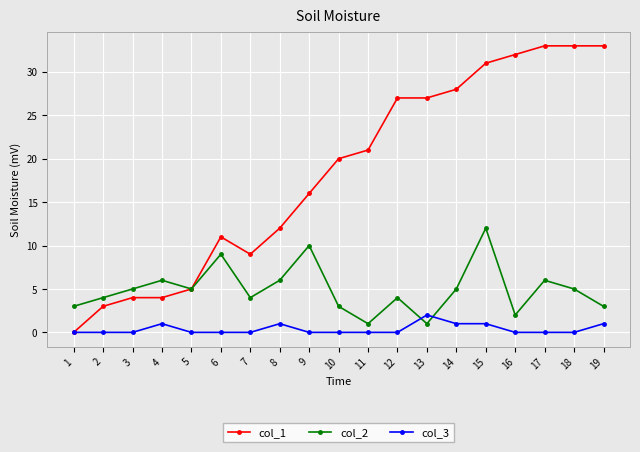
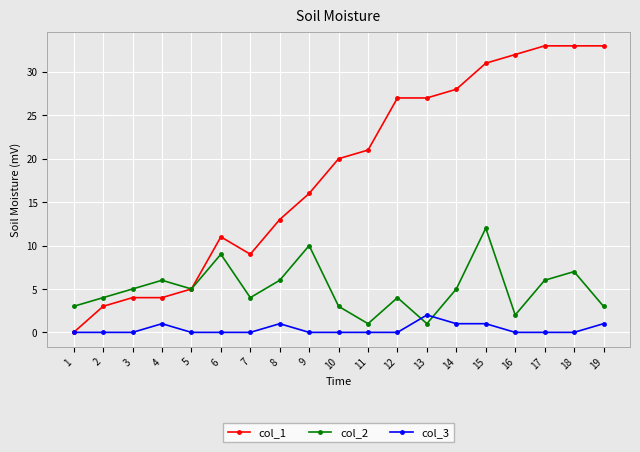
col_1, 8: 12 -> 13
col_2, 18: 5 -> 7
